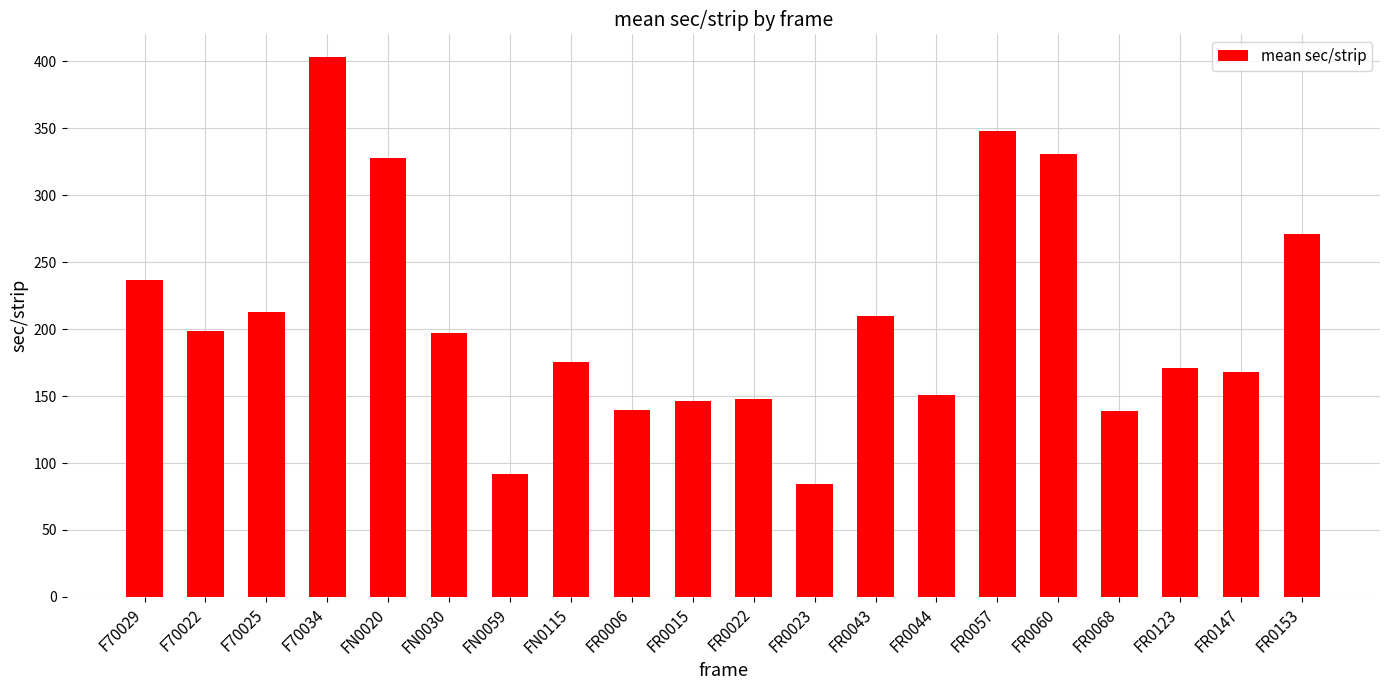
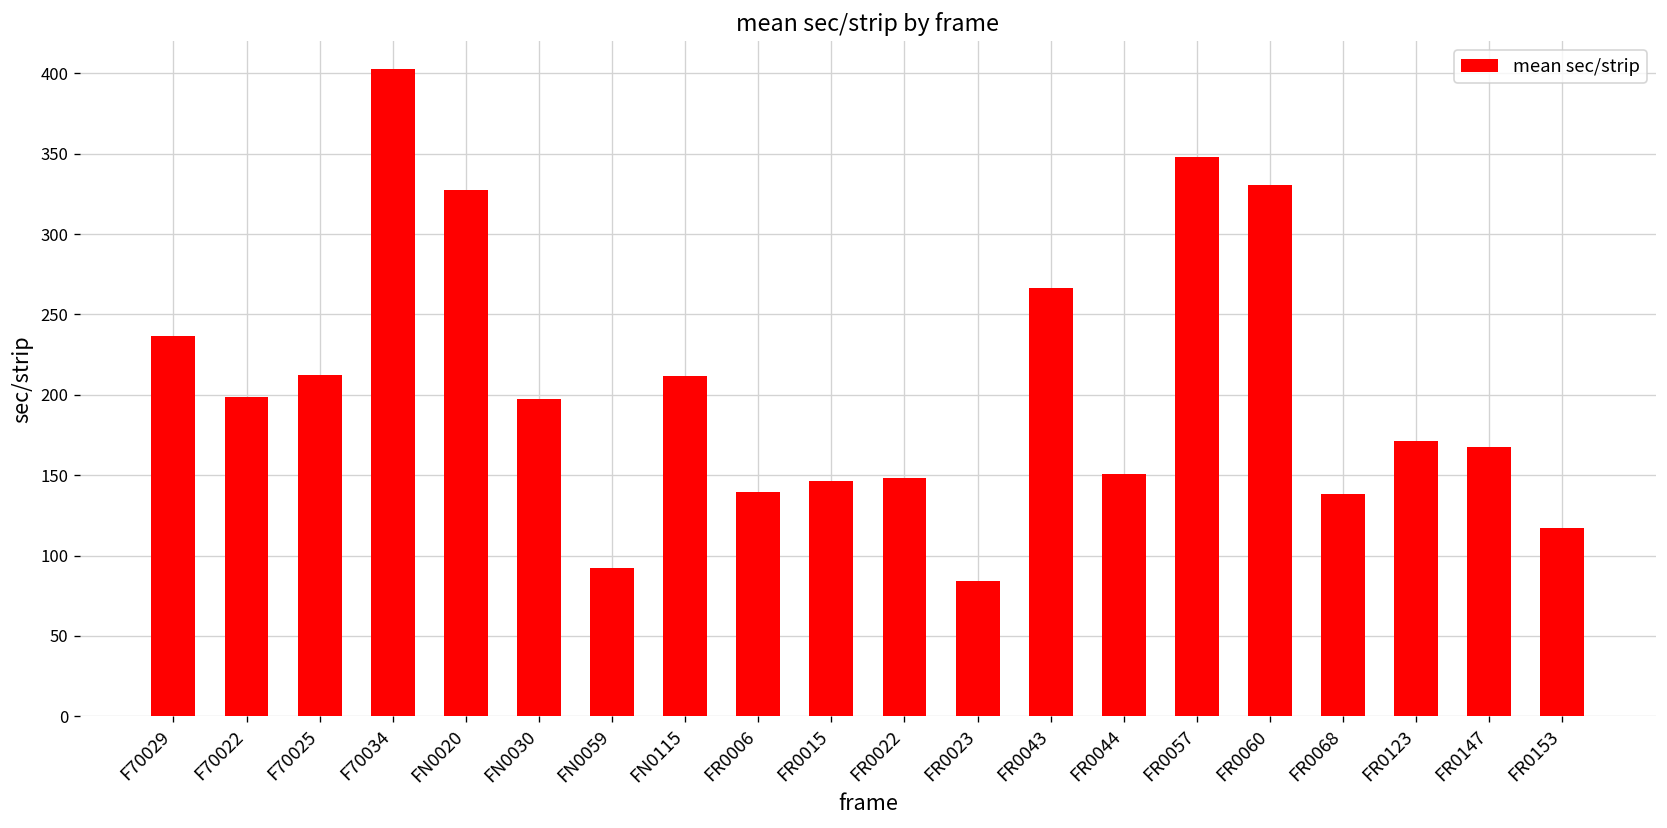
FN0115: 175 -> 212
FR0043: 209 -> 266
FR0153: 271 -> 117
